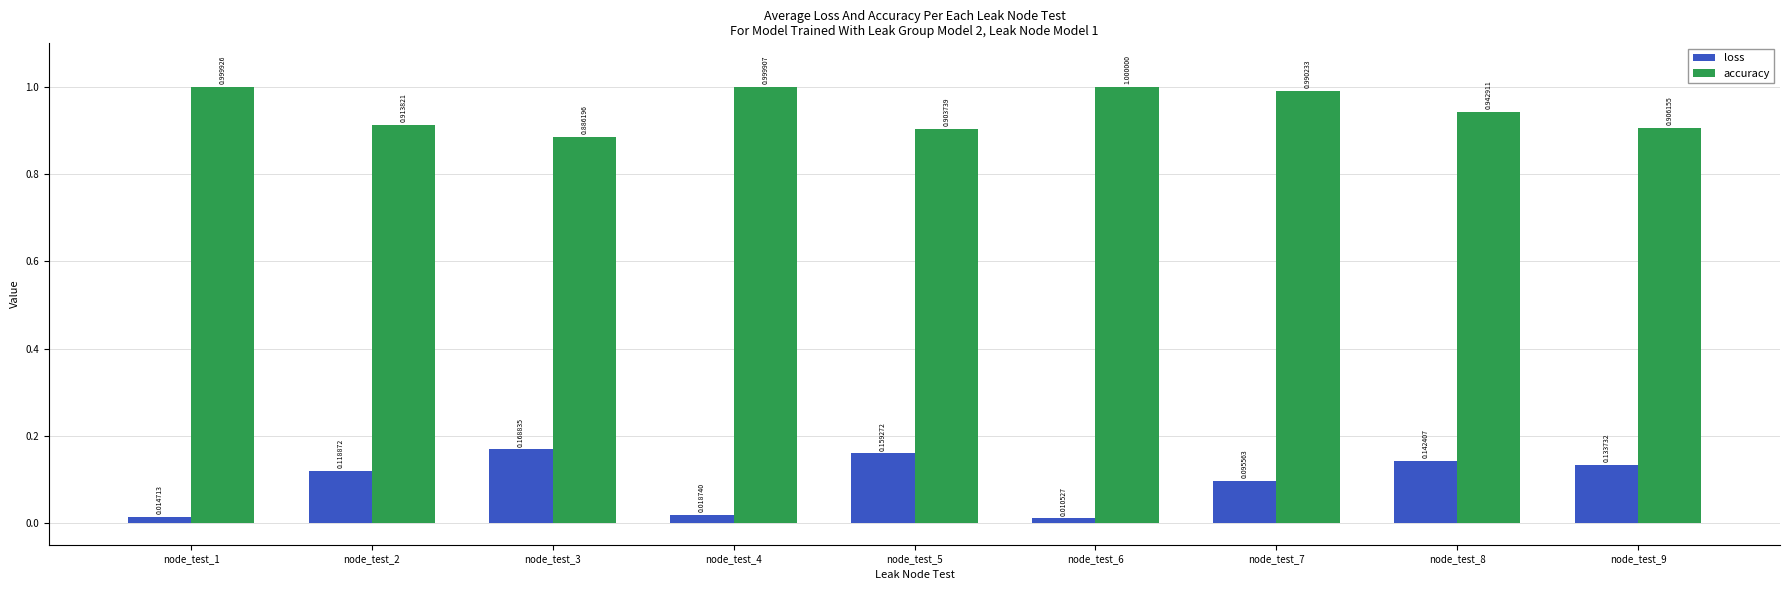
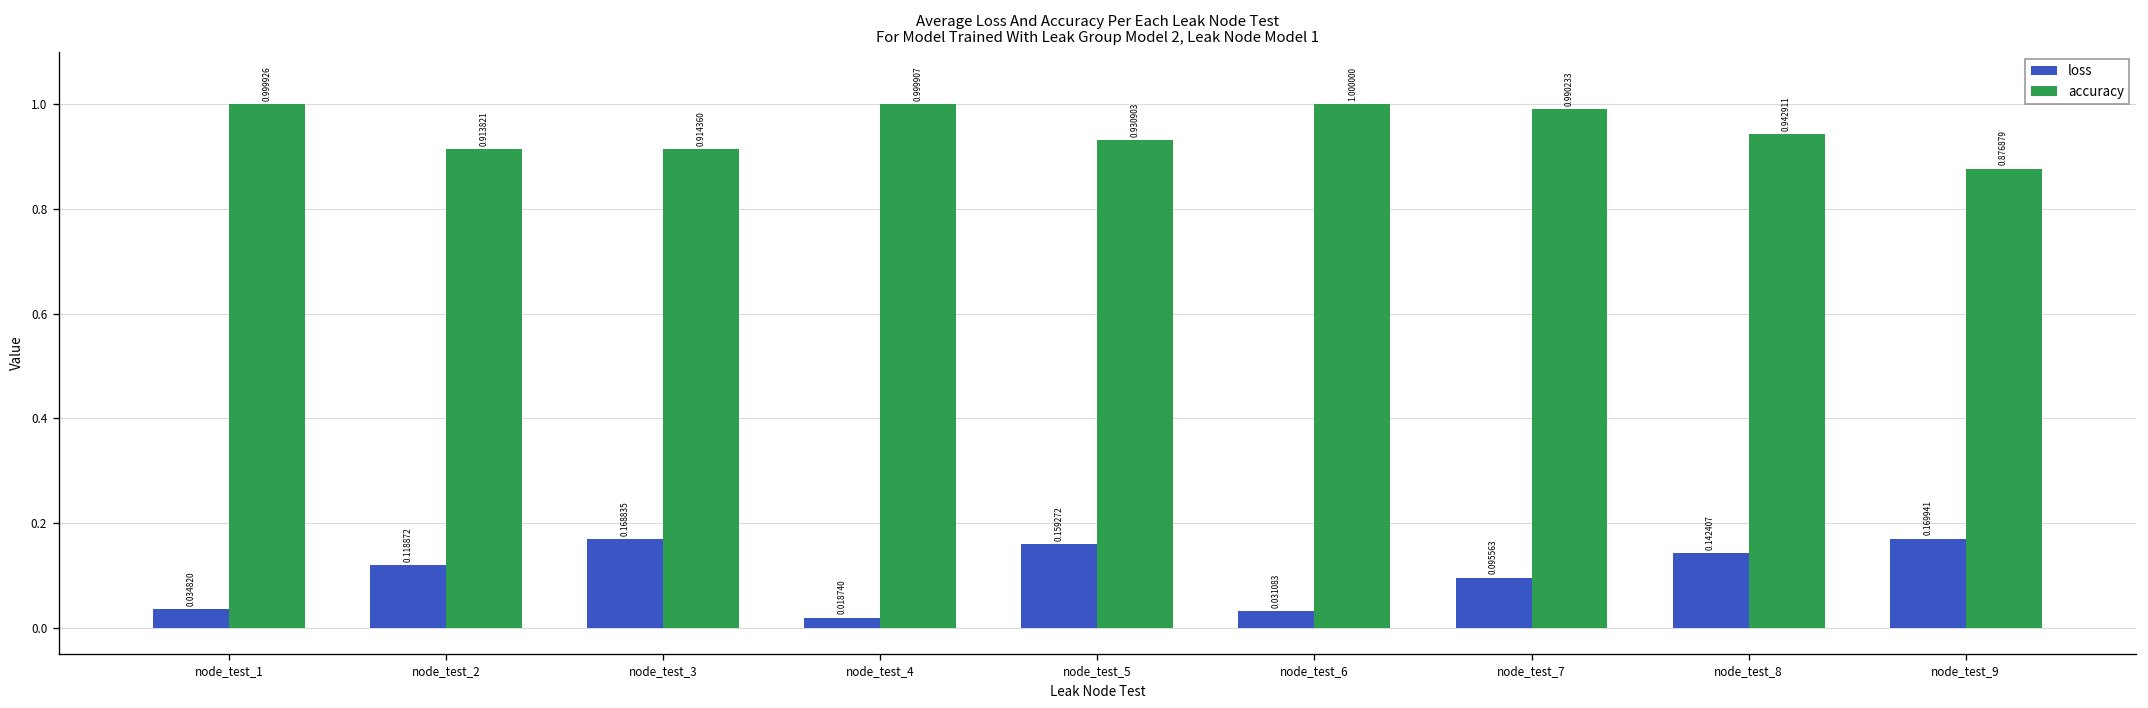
loss, node_test_1: 0.014713 -> 0.034820
accuracy, node_test_3: 0.886196 -> 0.914360
accuracy, node_test_5: 0.903739 -> 0.930903
loss, node_test_6: 0.010527 -> 0.031083
loss, node_test_9: 0.133732 -> 0.169941
accuracy, node_test_9: 0.906155 -> 0.876879
